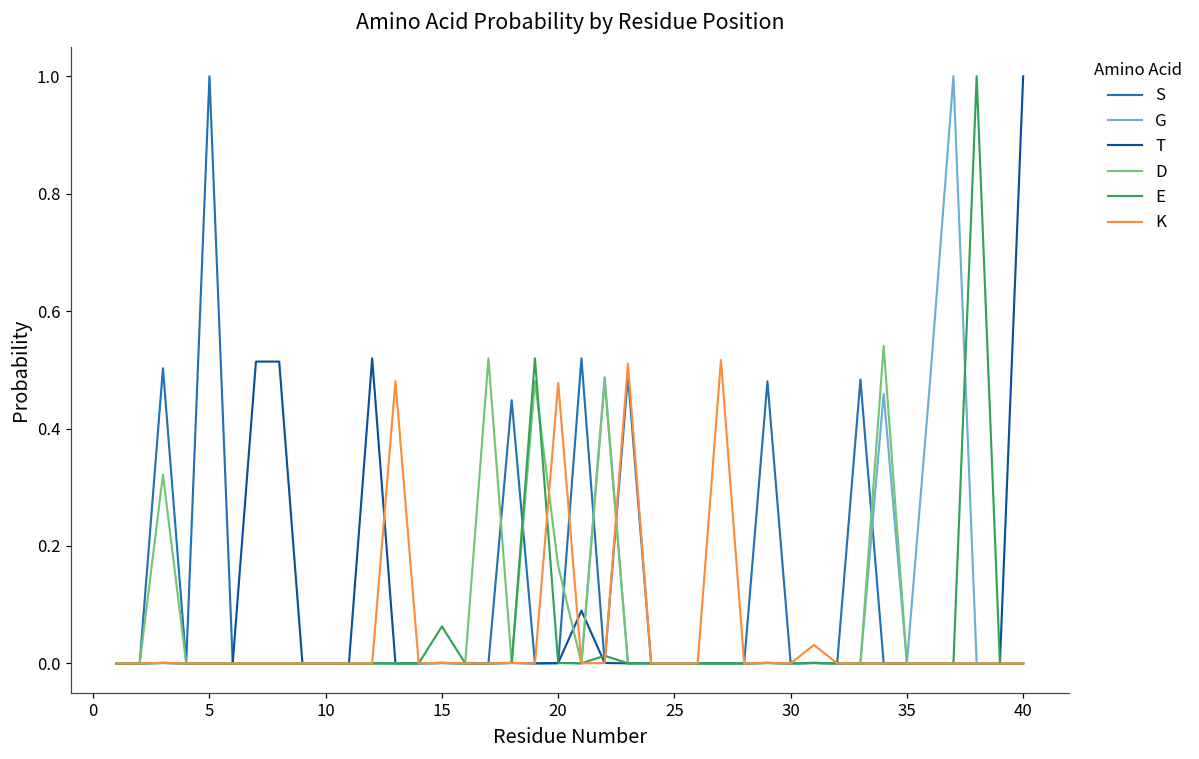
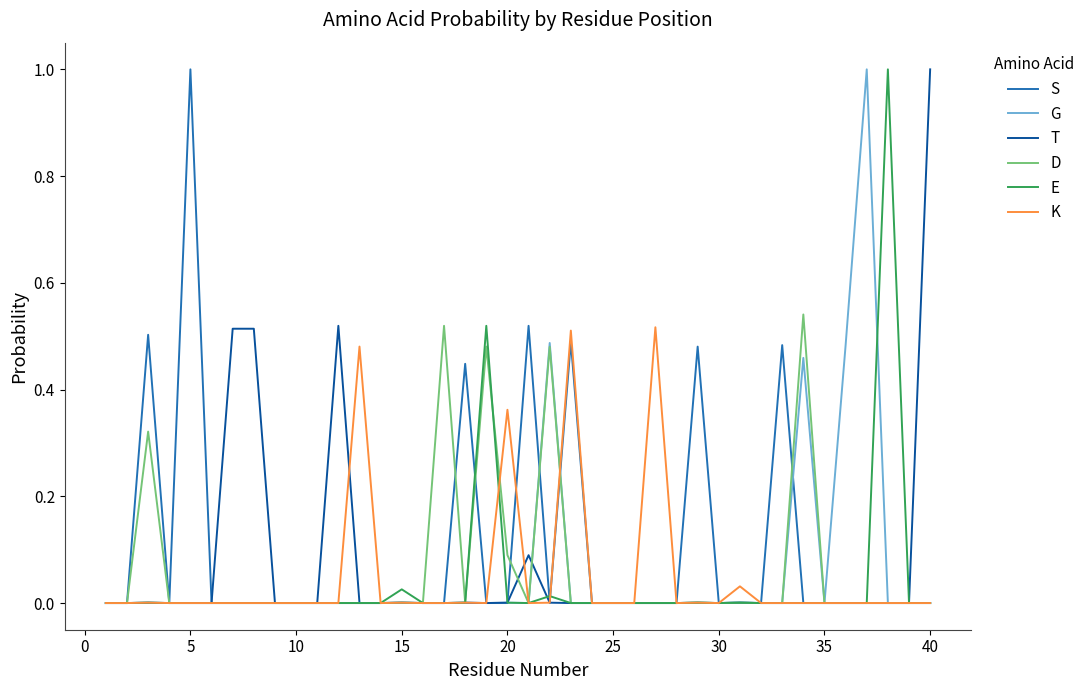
E, 15: 0.06 -> 0.03
D, 20: 0.17 -> 0.09
K, 20: 0.48 -> 0.36
